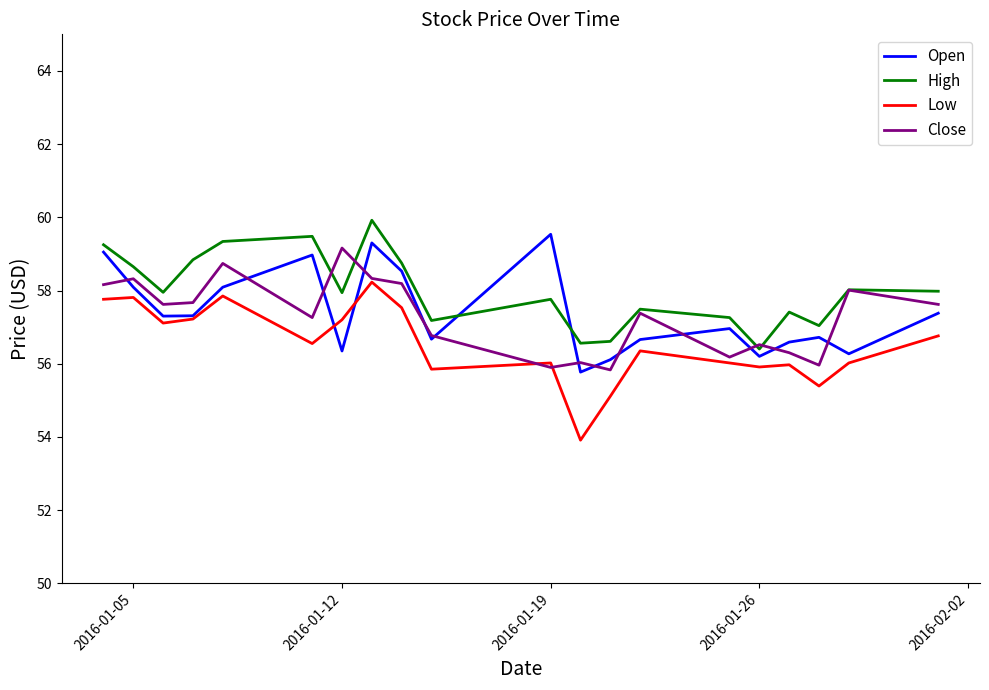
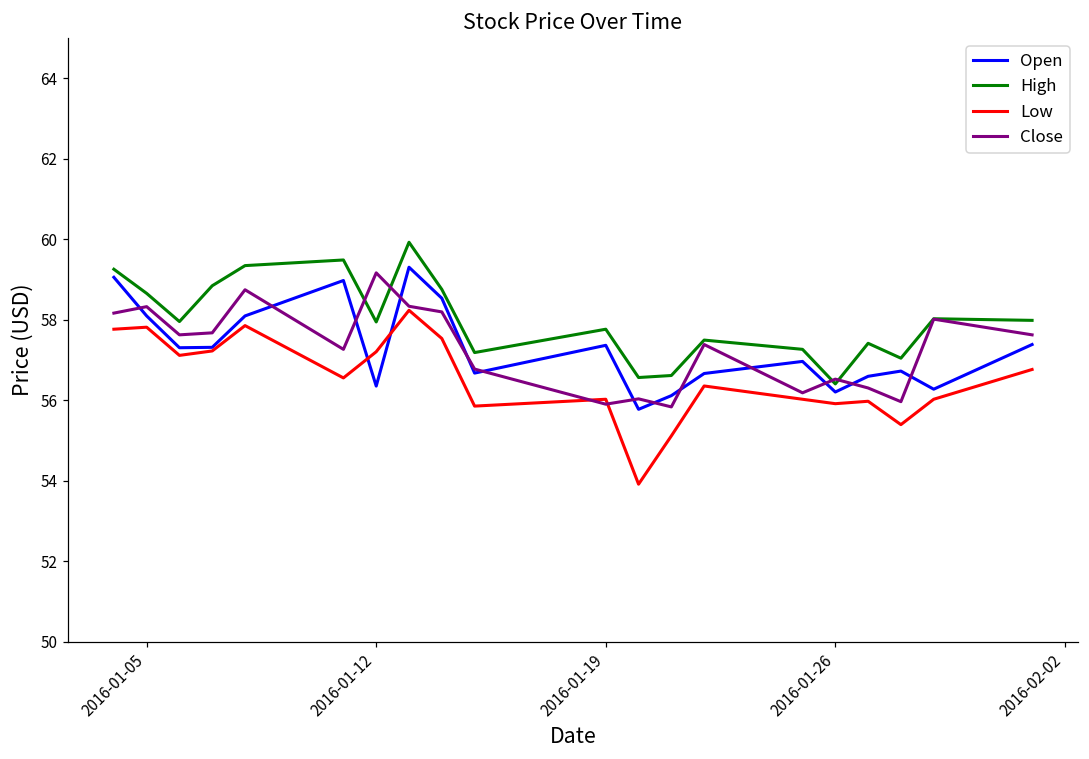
Open, 2016-01-19: 59.5 -> 57.4
